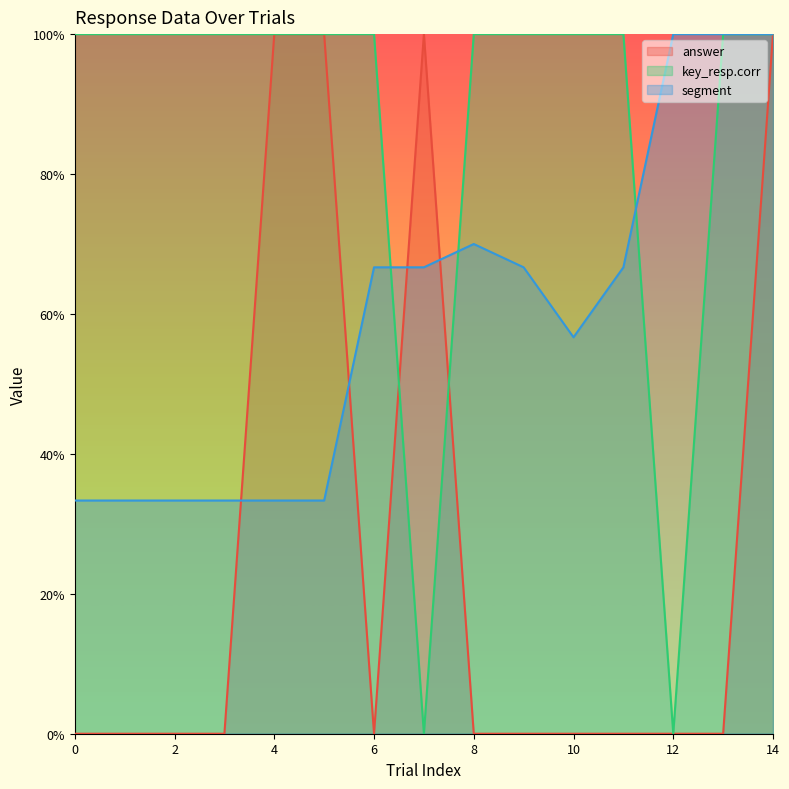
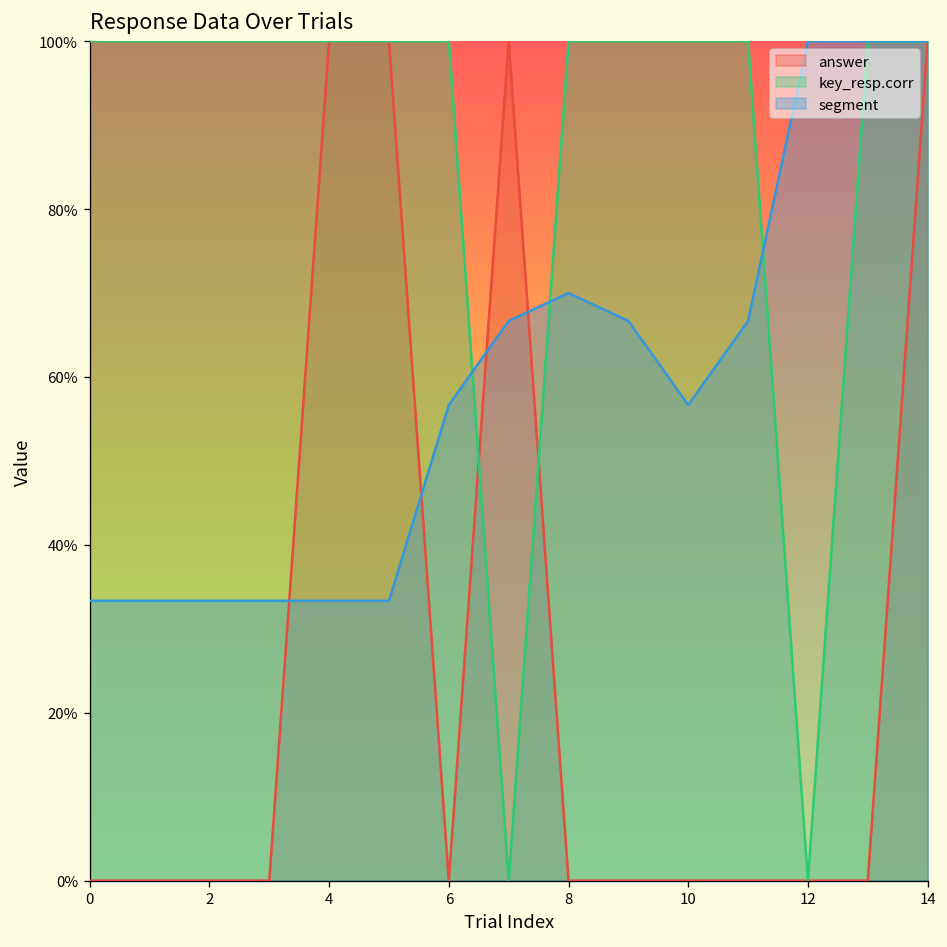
segment, 6: 67% -> 57%
